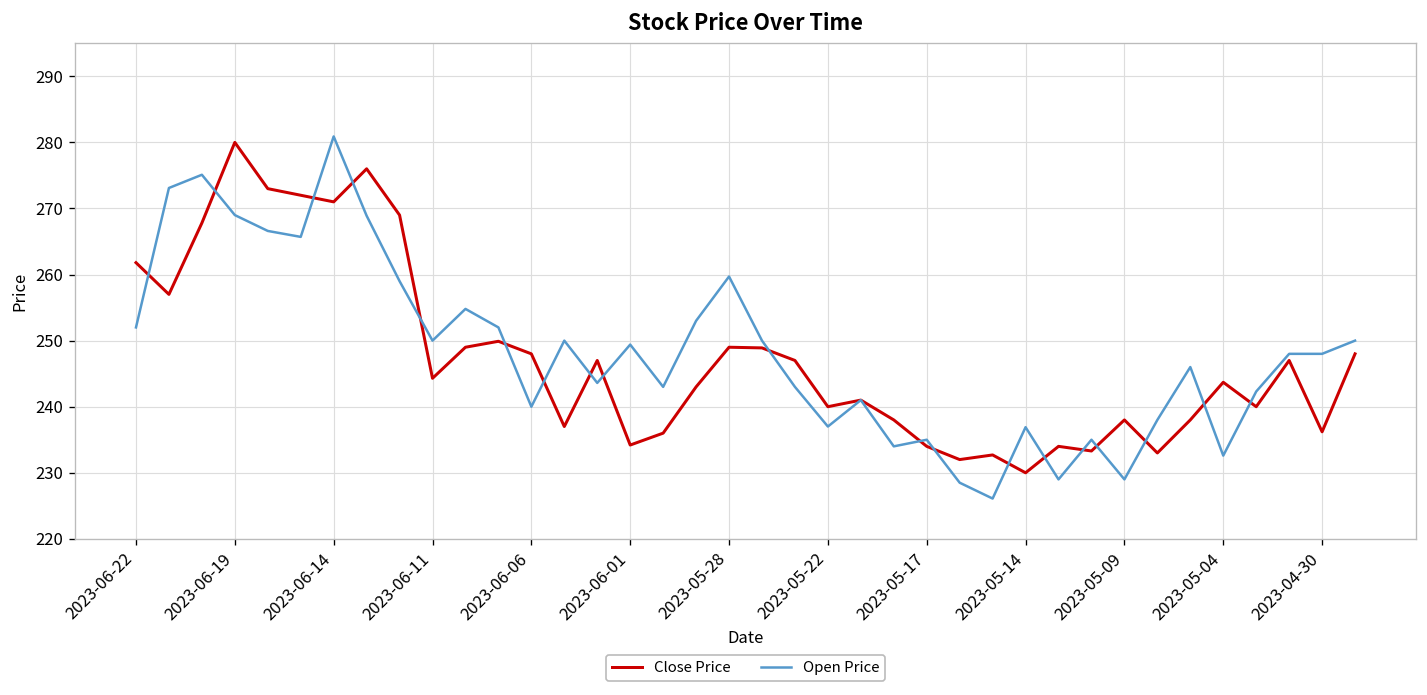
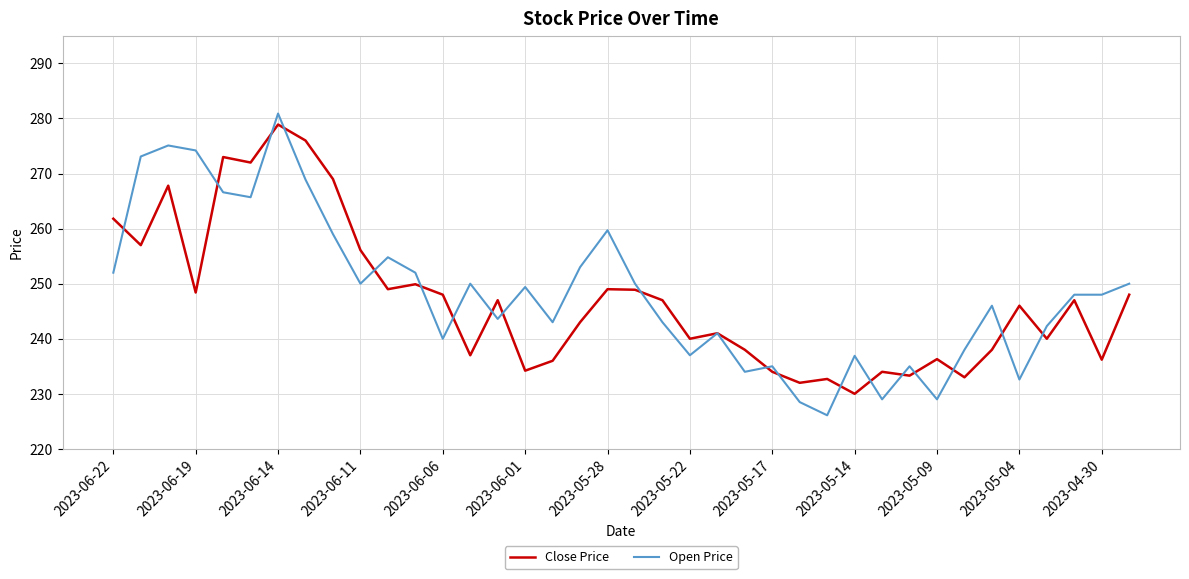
Close Price, 2023-06-19: 280 -> 248
Open Price, 2023-06-19: 269 -> 274
Close Price, 2023-06-14: 271 -> 279
Close Price, 2023-06-11: 244 -> 256
Close Price, 2023-05-09: 238 -> 236
Close Price, 2023-05-04: 244 -> 246
